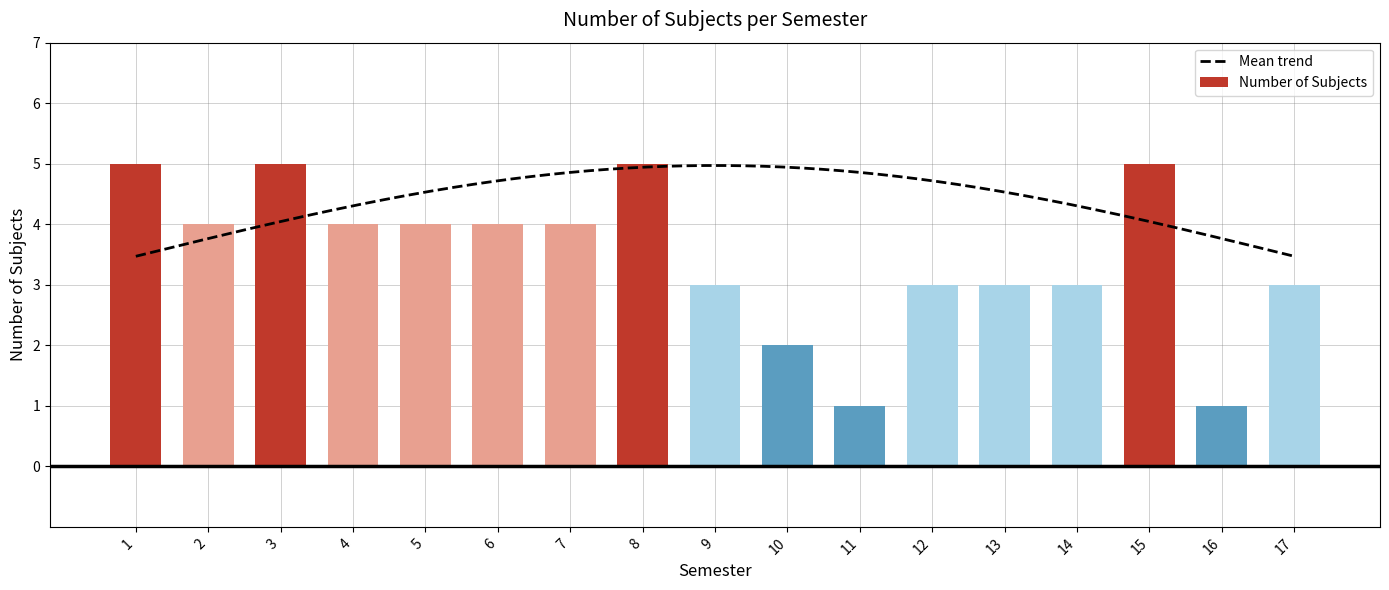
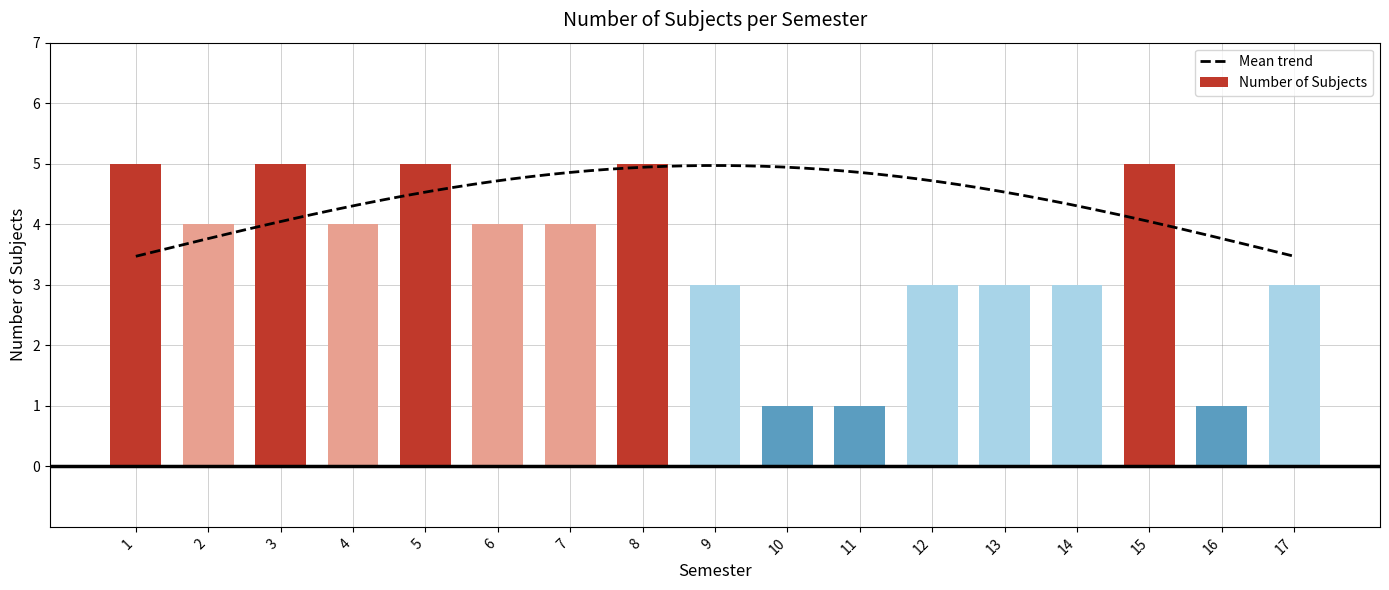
Number of Subjects, 5: 4 -> 5
Number of Subjects, 10: 2 -> 1
